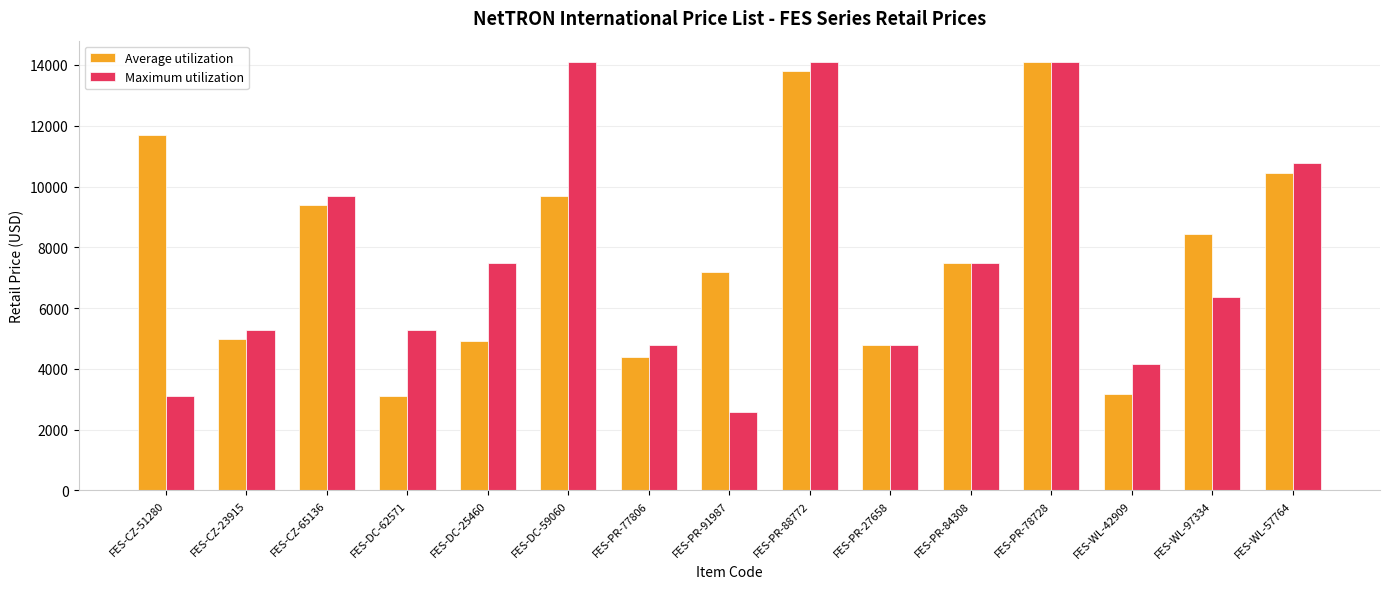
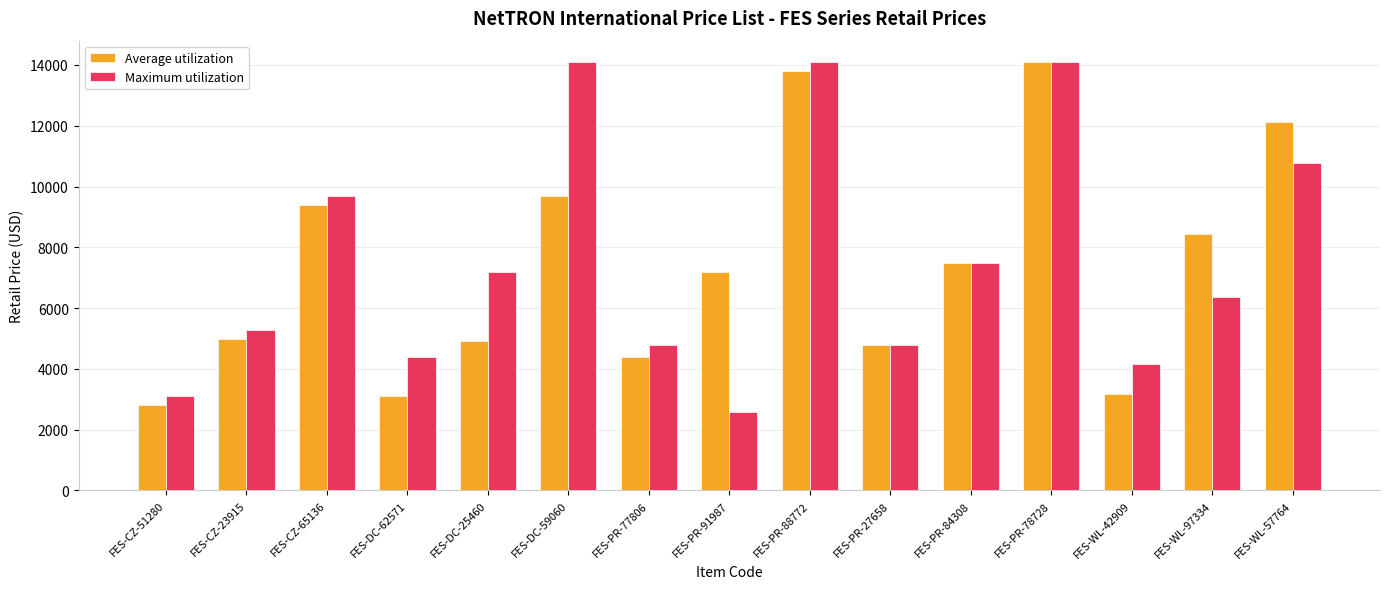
Average utilization, FES-CZ-51280: 11700 -> 2800
Maximum utilization, FES-DC-62571: 5300 -> 4400
Maximum utilization, FES-DC-25460: 7500 -> 7200
Average utilization, FES-WL-57764: 10400 -> 12100
